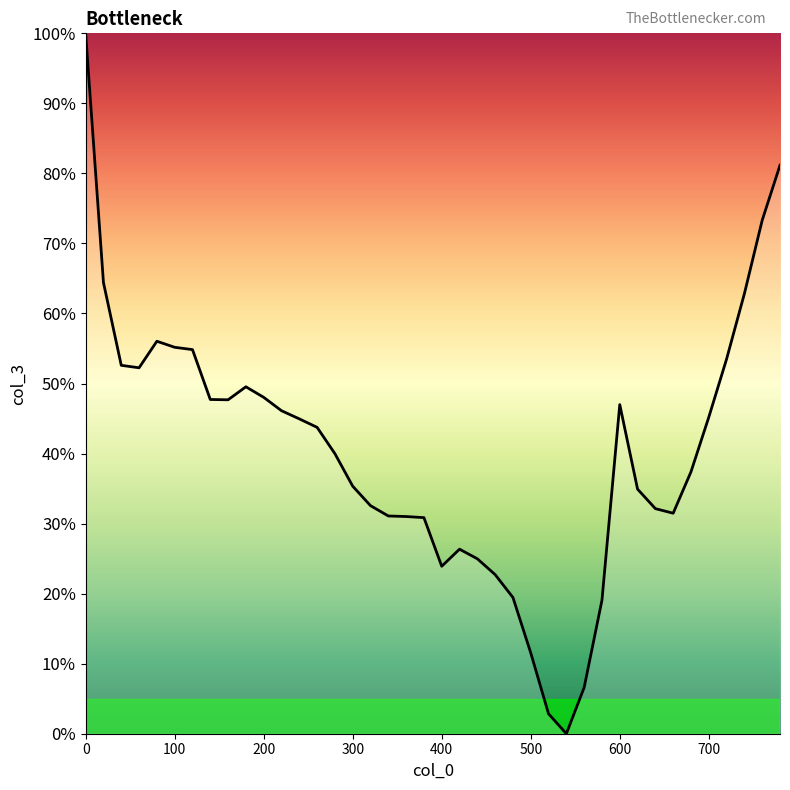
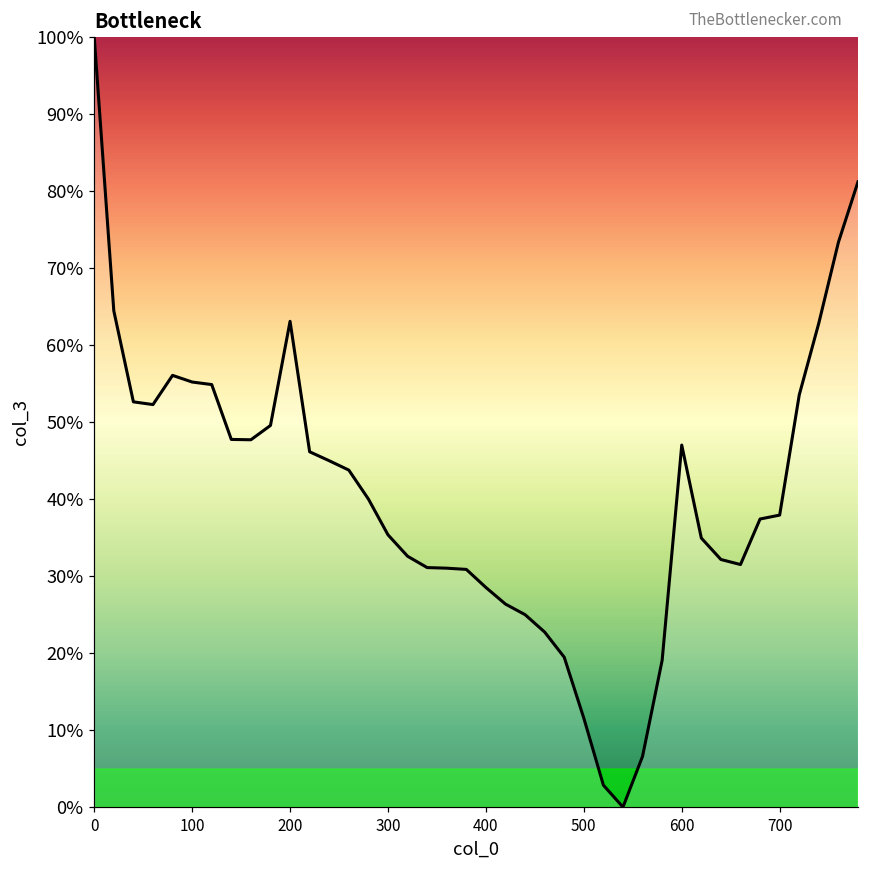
200: 48% -> 63%
400: 24% -> 29%
700: 45% -> 38%
